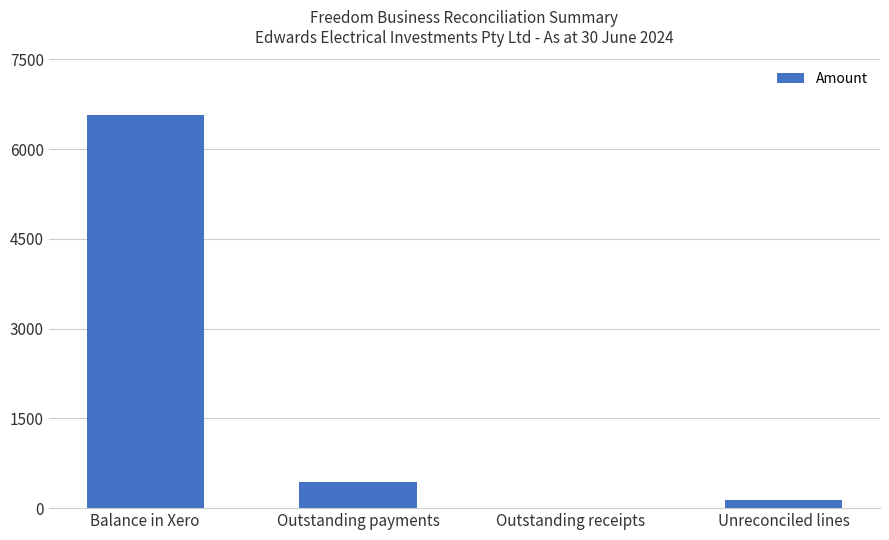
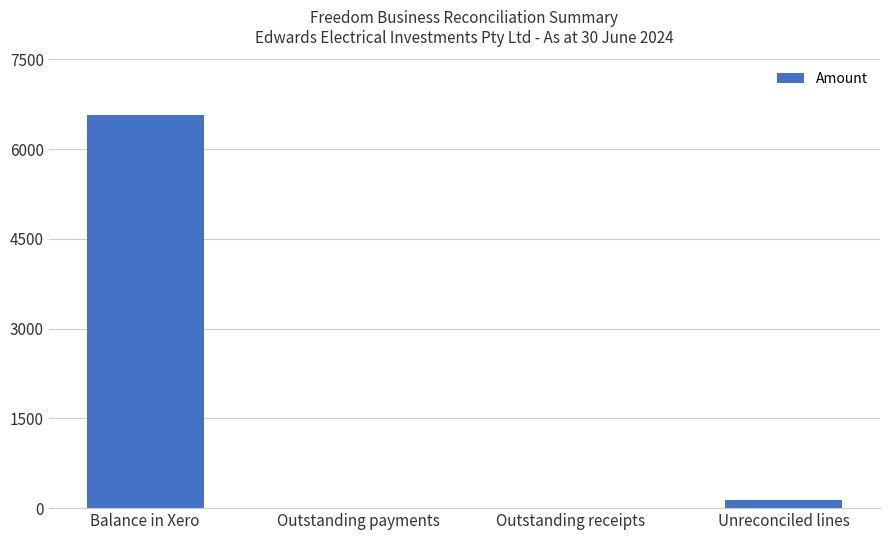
Outstanding payments: 400 -> 0
